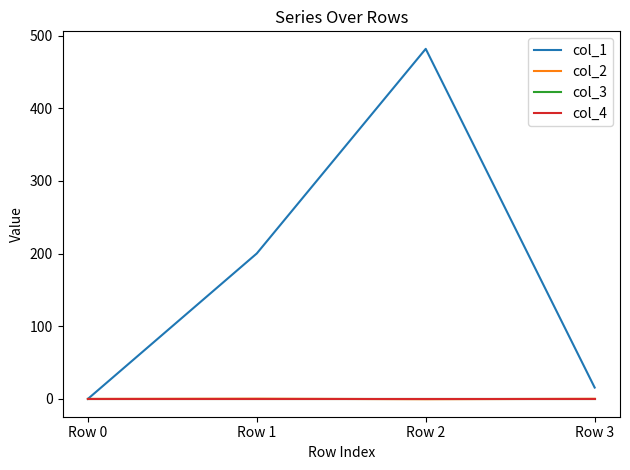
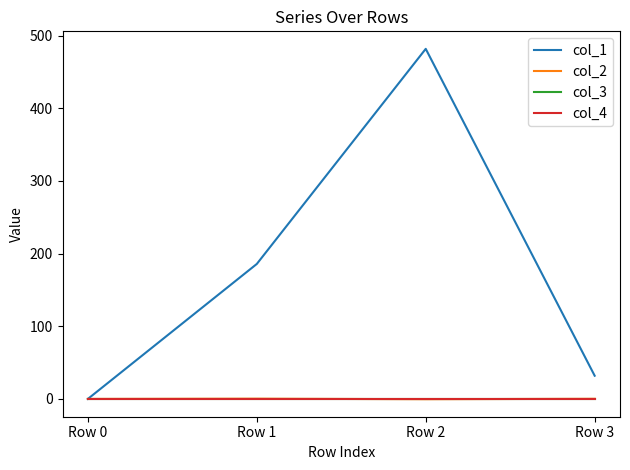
col_1, Row 1: 200 -> 190
col_1, Row 3: 20 -> 30
